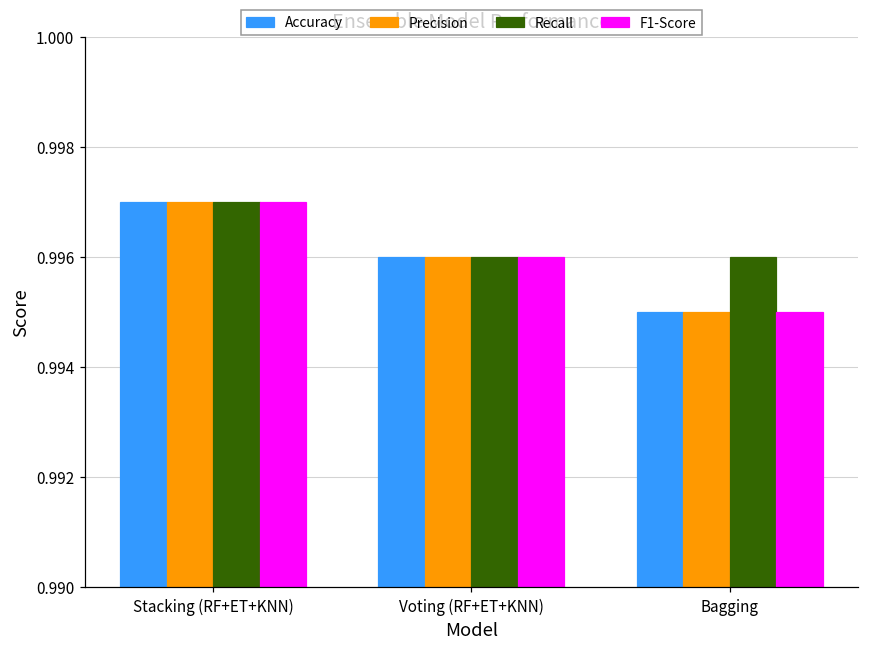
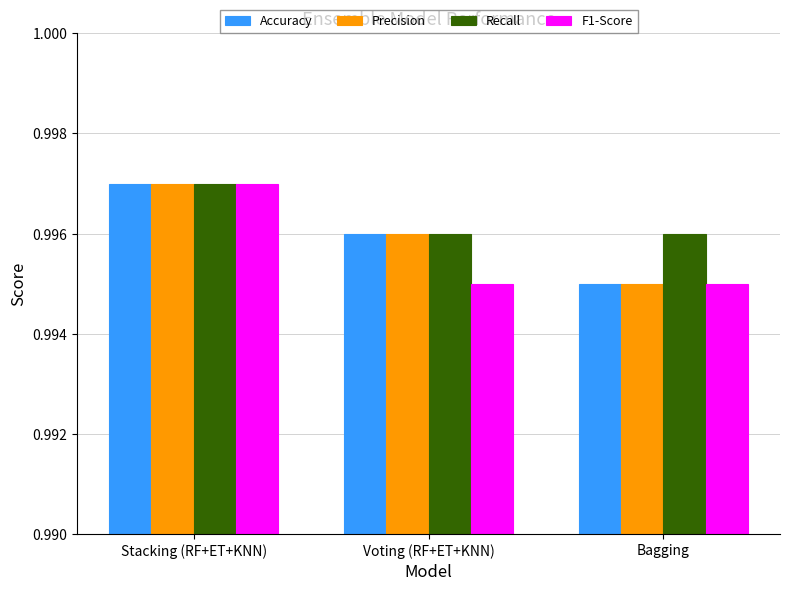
F1-Score, Voting (RF+ET+KNN): 0.996 -> 0.995
